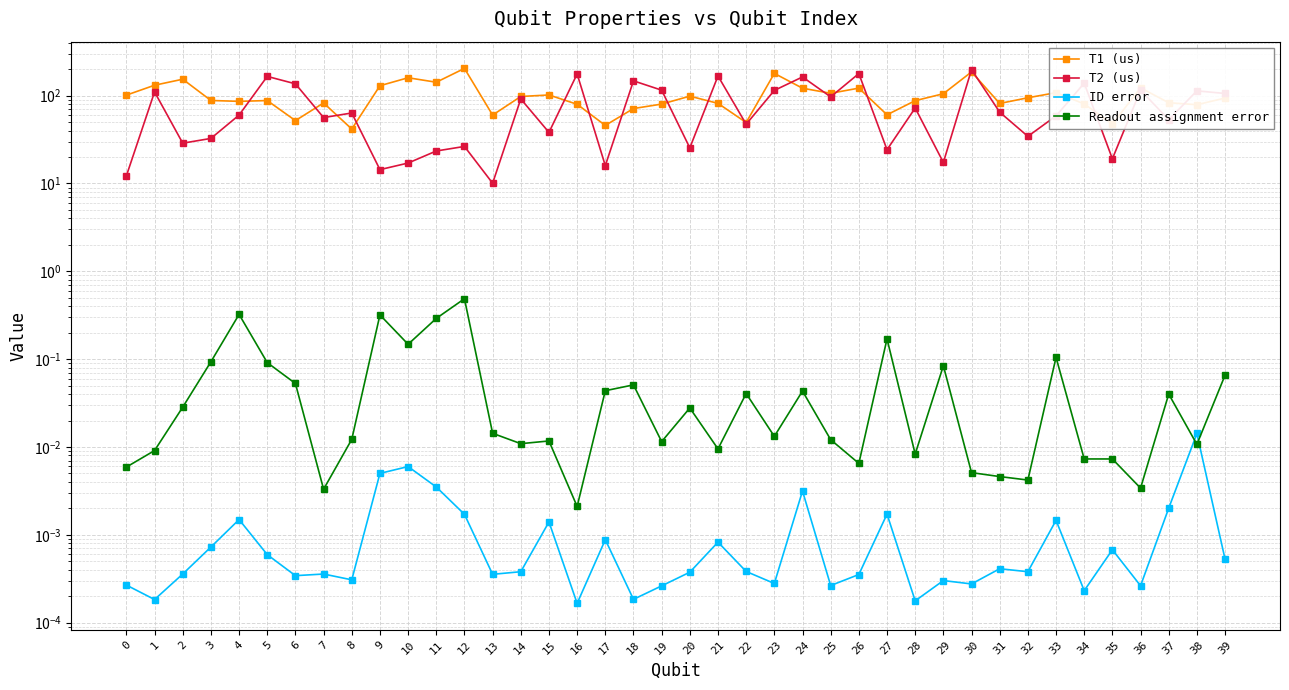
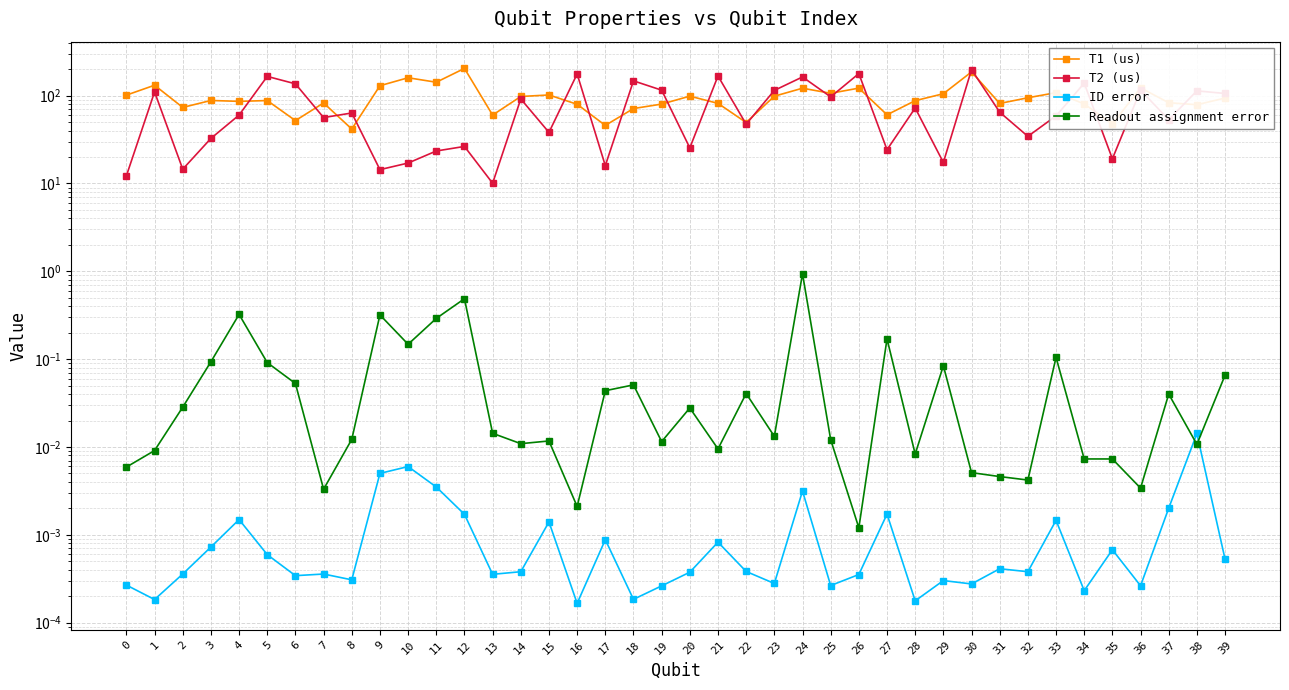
T1 (us), 2: 150 -> 70
T2 (us), 2: 29 -> 15
T1 (us), 23: 180 -> 100
Readout assignment error, 24: 0.04 -> 0.9
Readout assignment error, 26: 0.007 -> 0.0012
